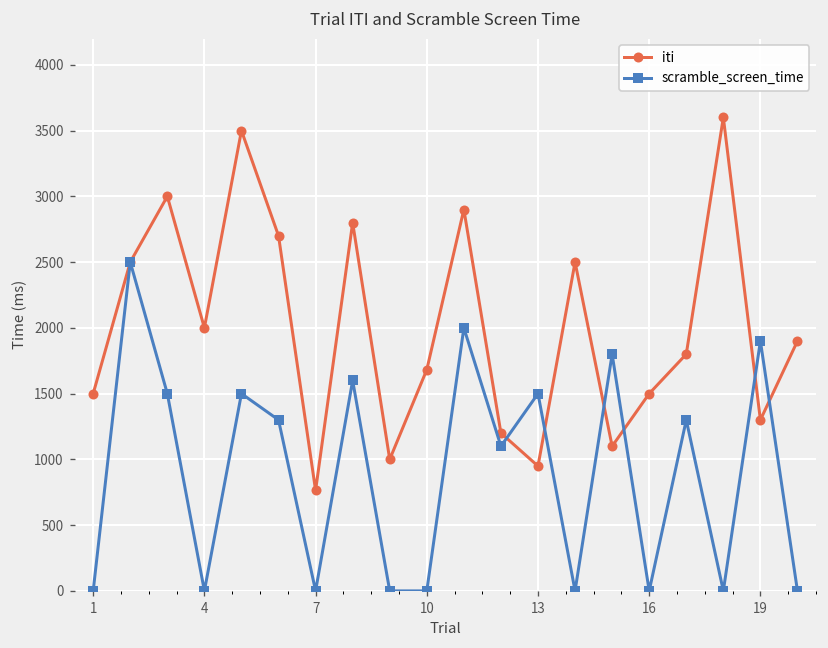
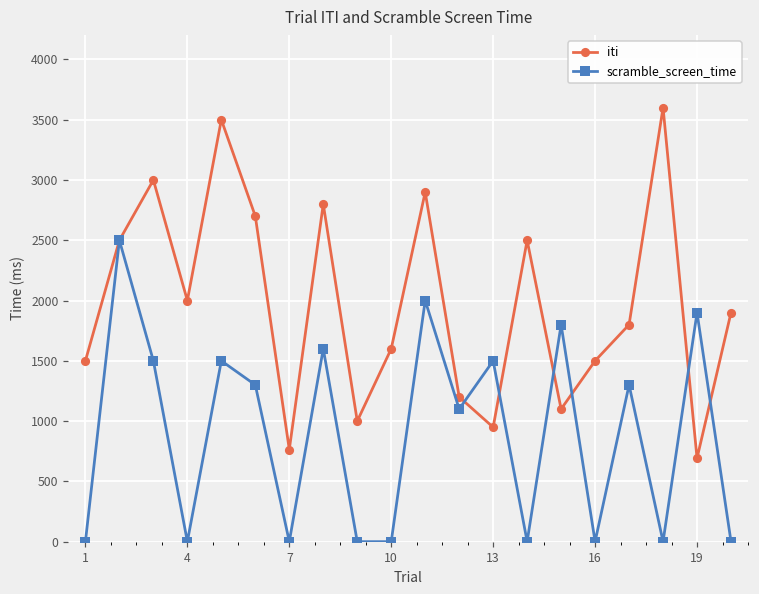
iti, 10: 1680 -> 1600
iti, 19: 1300 -> 690
